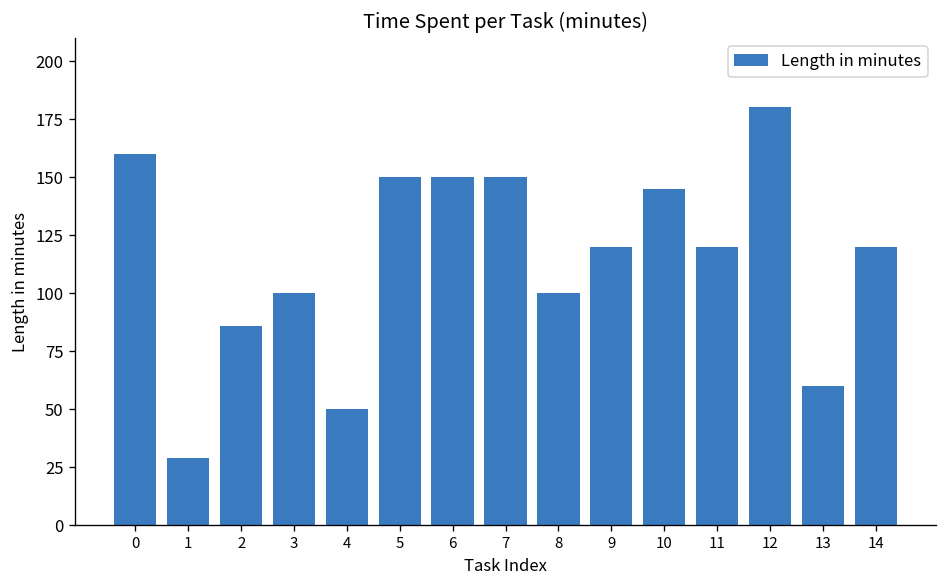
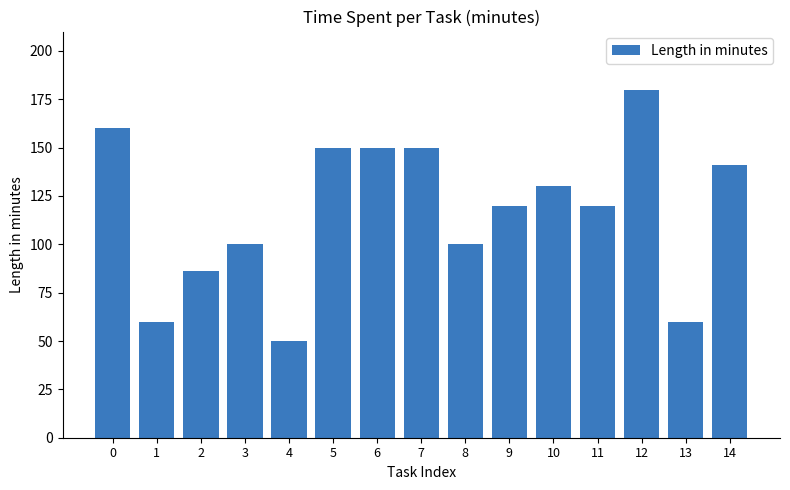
1: 29 -> 60
10: 145 -> 130
14: 120 -> 141
